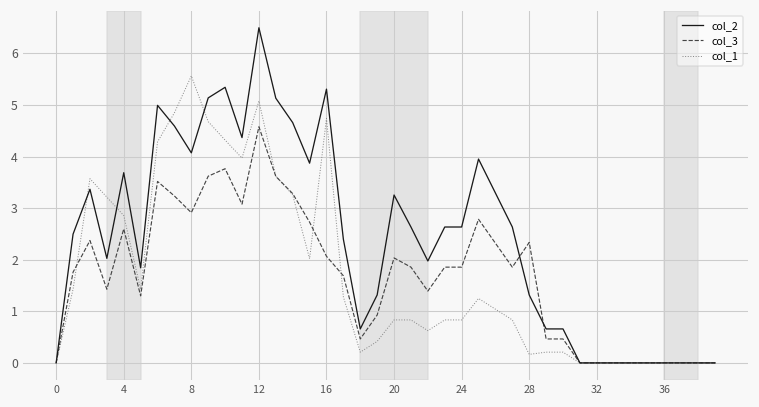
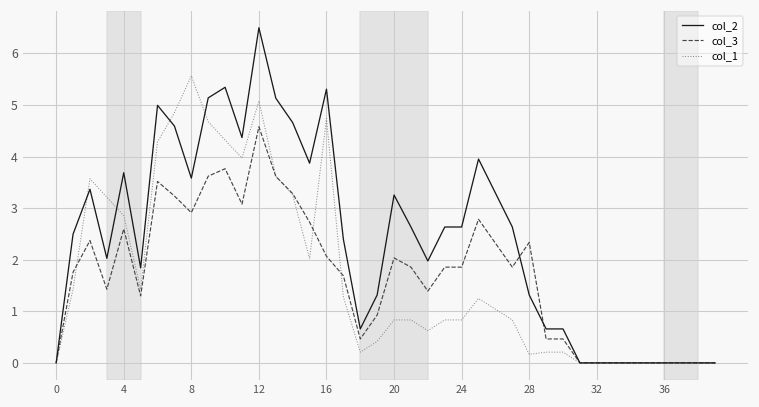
col_2, 8: 4.1 -> 3.6
